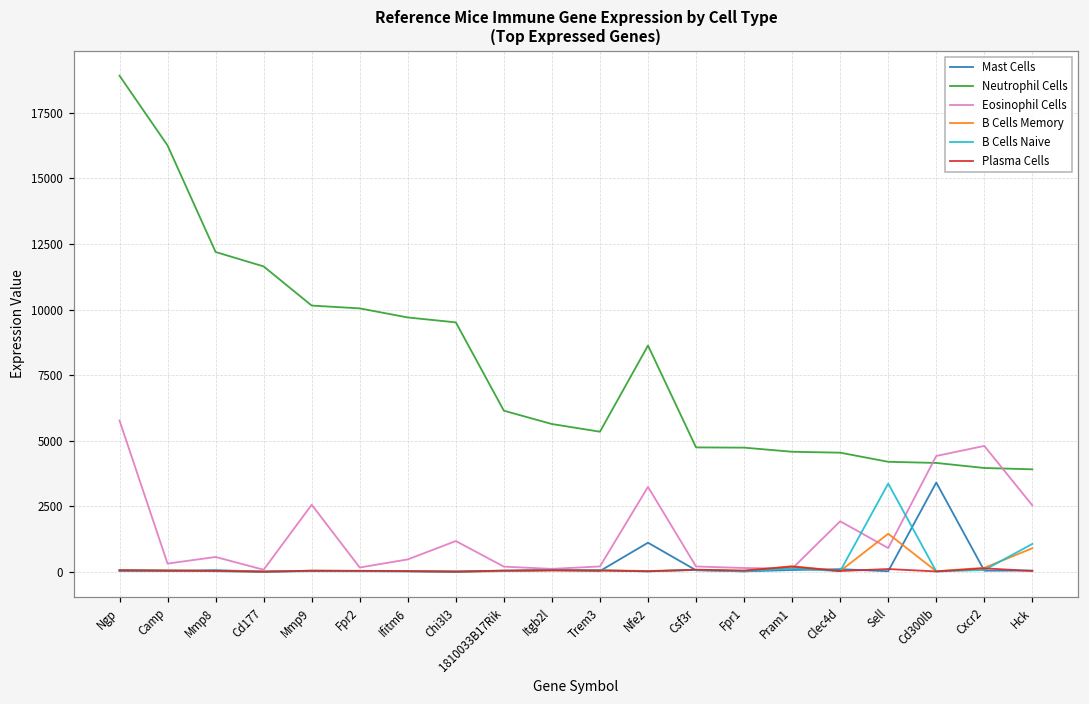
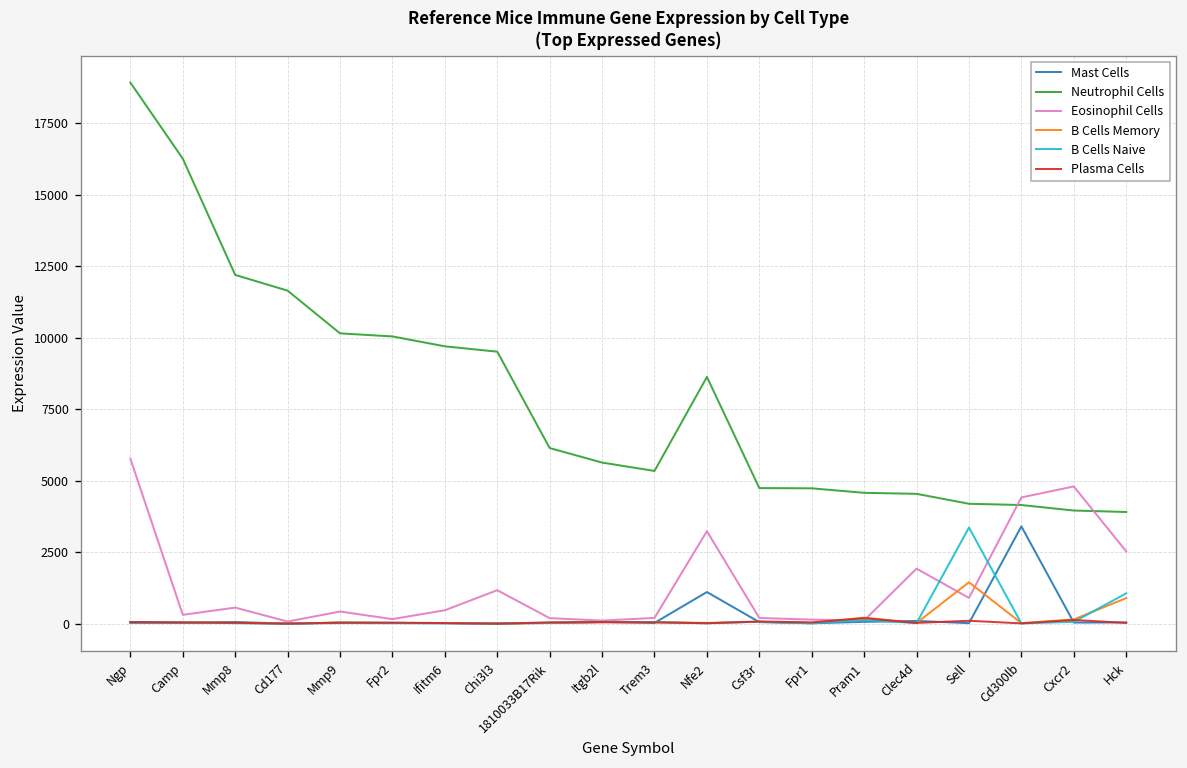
Eosinophil Cells, Mmp9: 2600 -> 400
